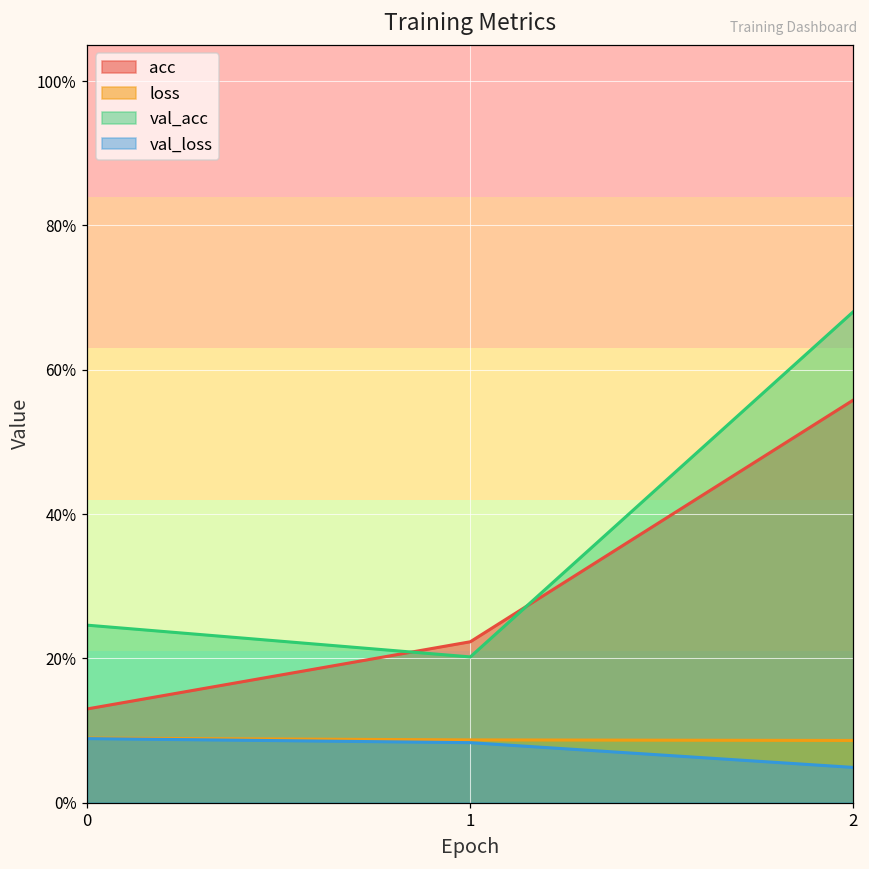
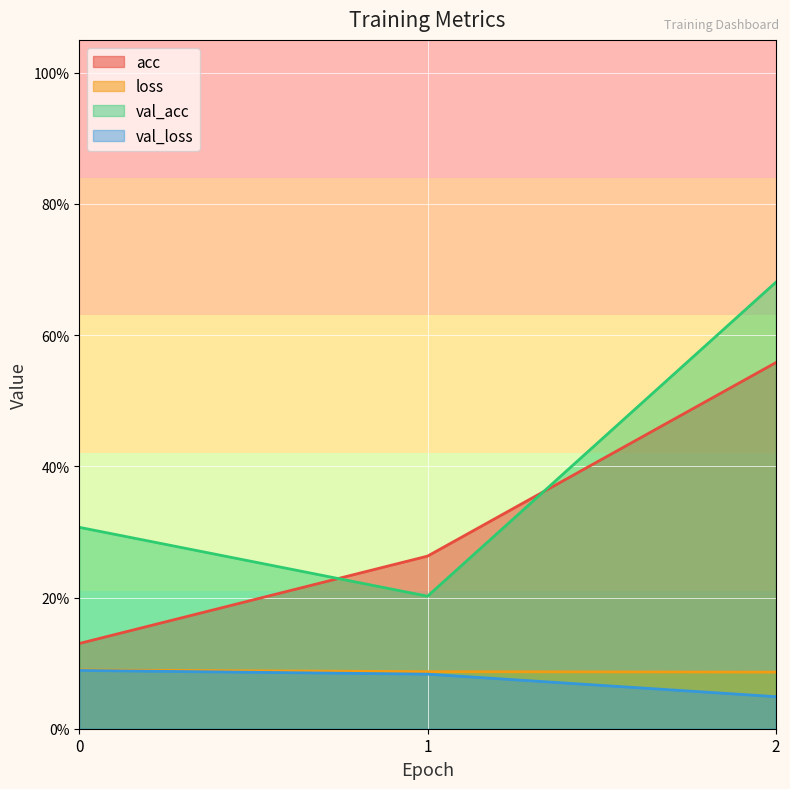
val_acc, 0: 25% -> 31%
acc, 1: 22% -> 26%
